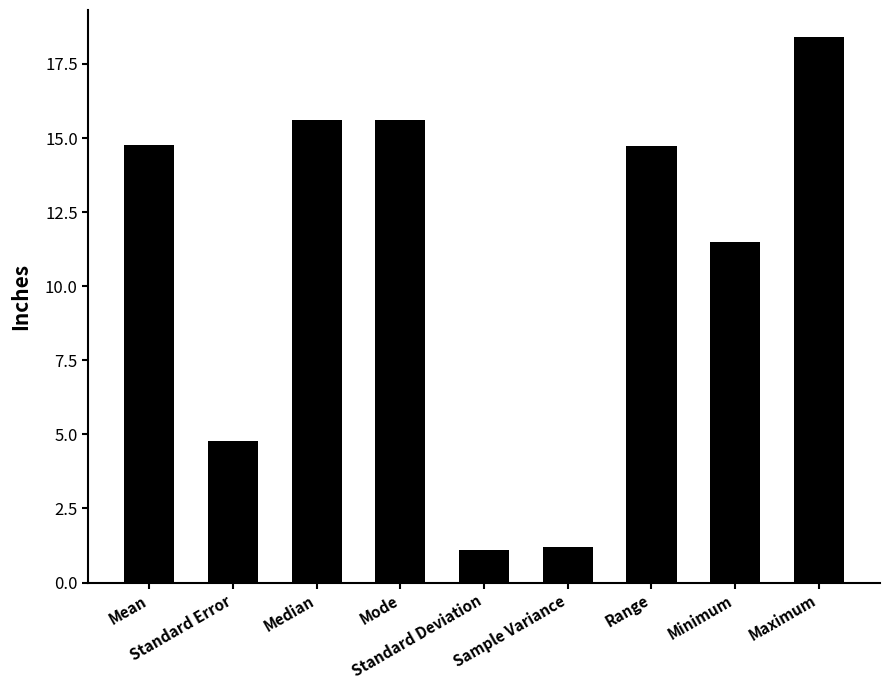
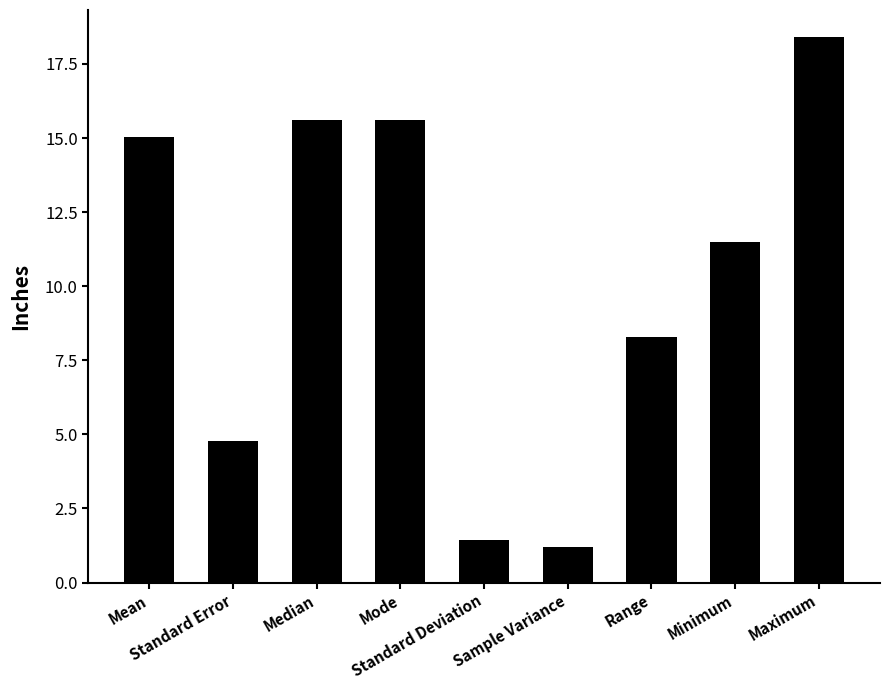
Mean: 14.8 -> 15.0
Standard Deviation: 1.1 -> 1.4
Range: 14.7 -> 8.3
